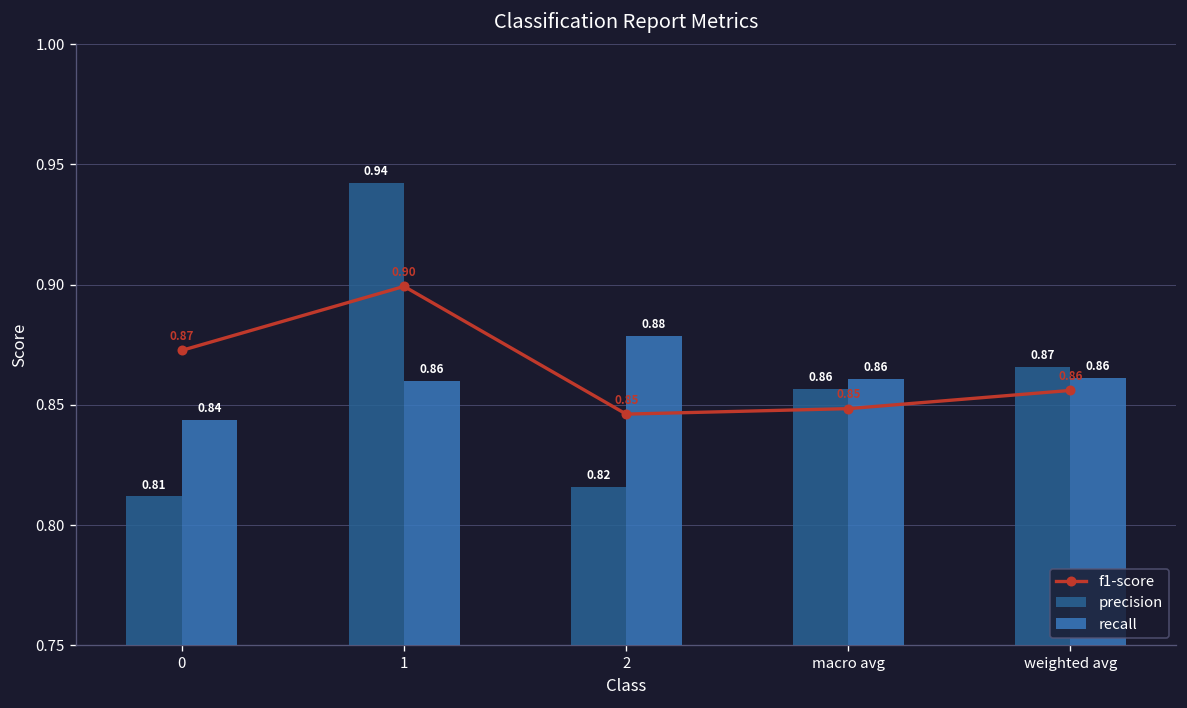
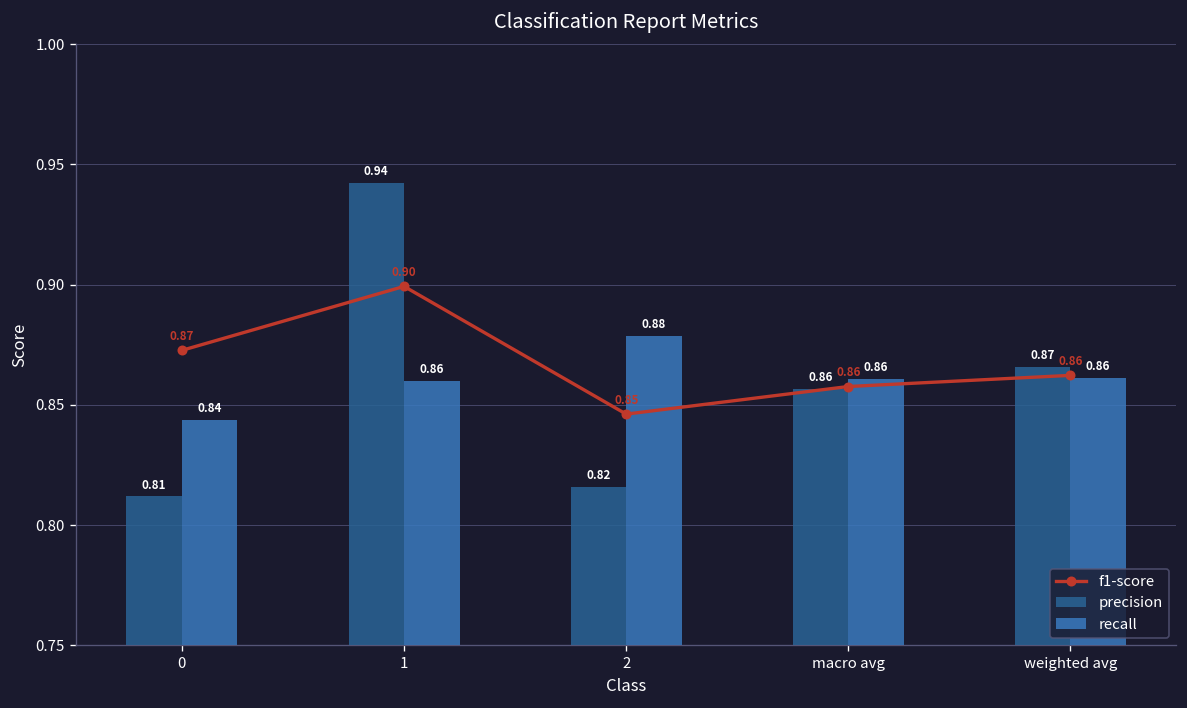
f1-score, macro avg: 0.85 -> 0.86
f1-score, weighted avg: 0.856 -> 0.862
